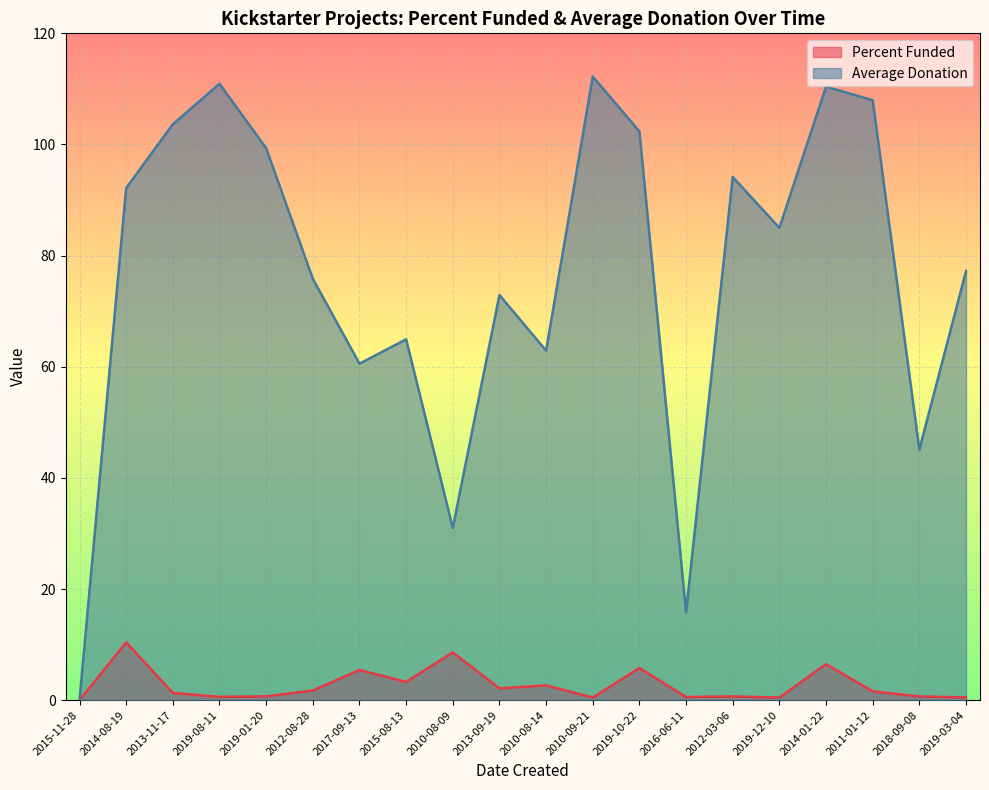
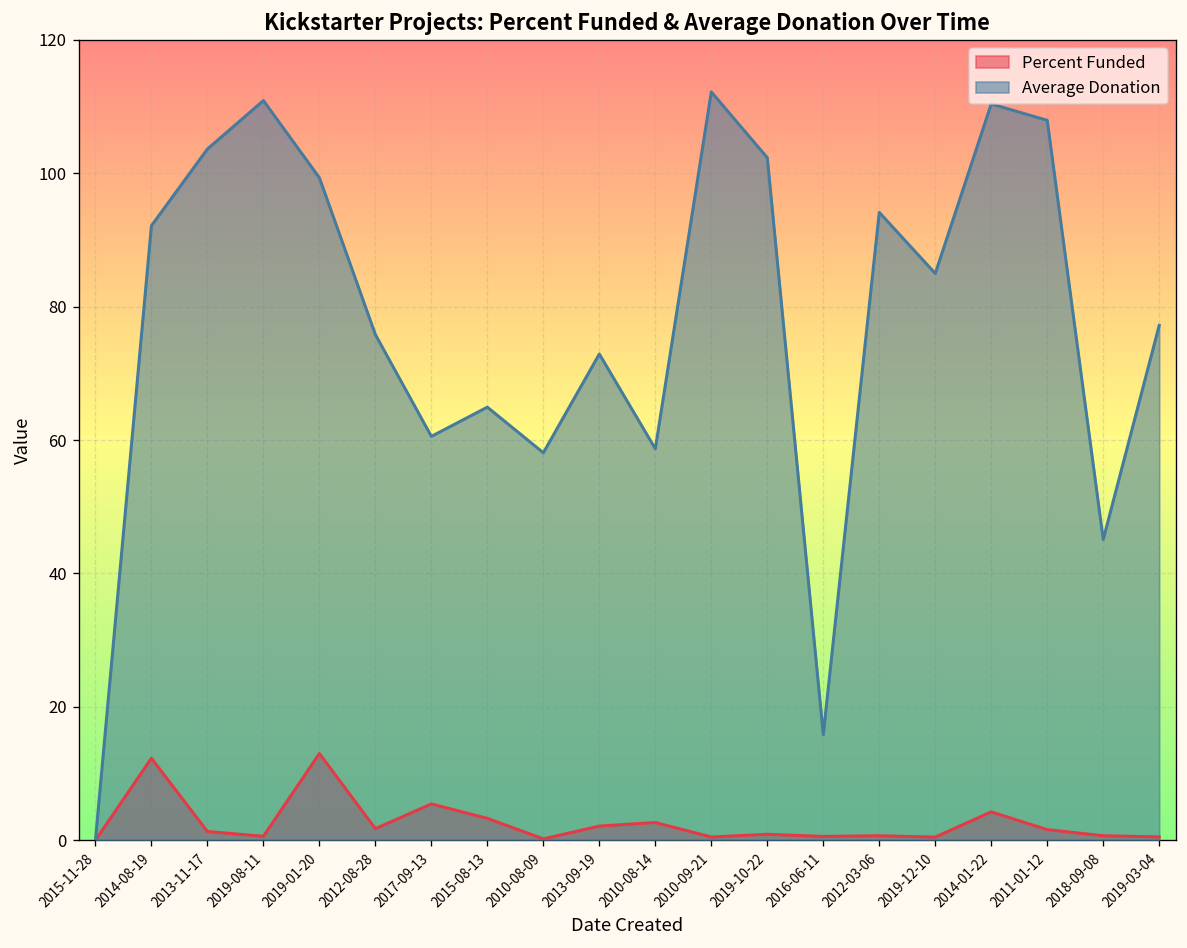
Percent Funded, 2014-08-19: 10 -> 12
Percent Funded, 2019-01-20: 1 -> 13
Percent Funded, 2010-08-09: 9 -> 0
Average Donation, 2010-08-09: 31 -> 58
Average Donation, 2010-08-14: 63 -> 59
Percent Funded, 2019-10-22: 6 -> 1
Percent Funded, 2014-01-22: 6 -> 4
